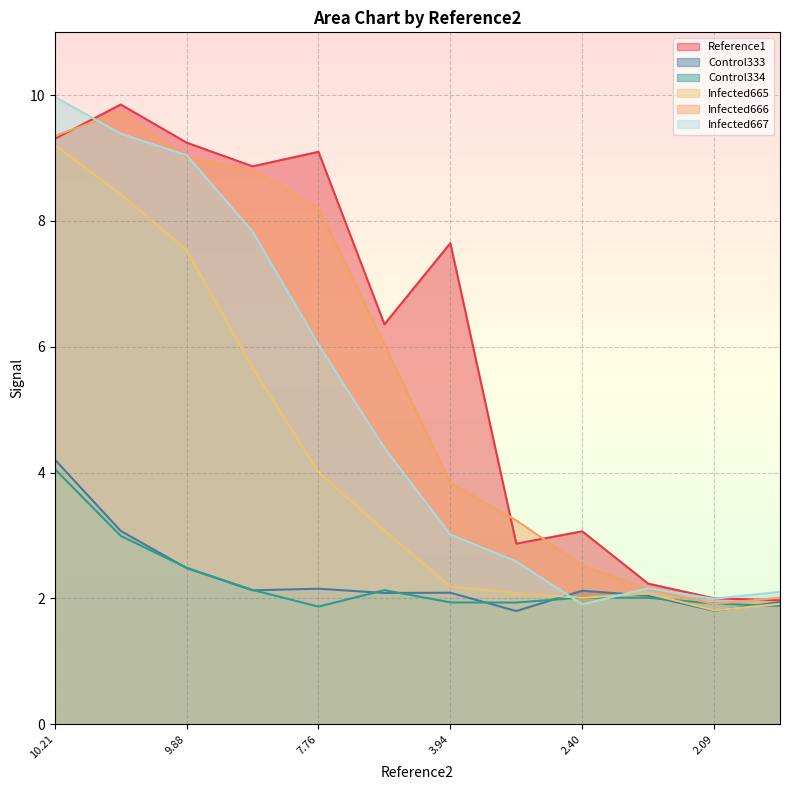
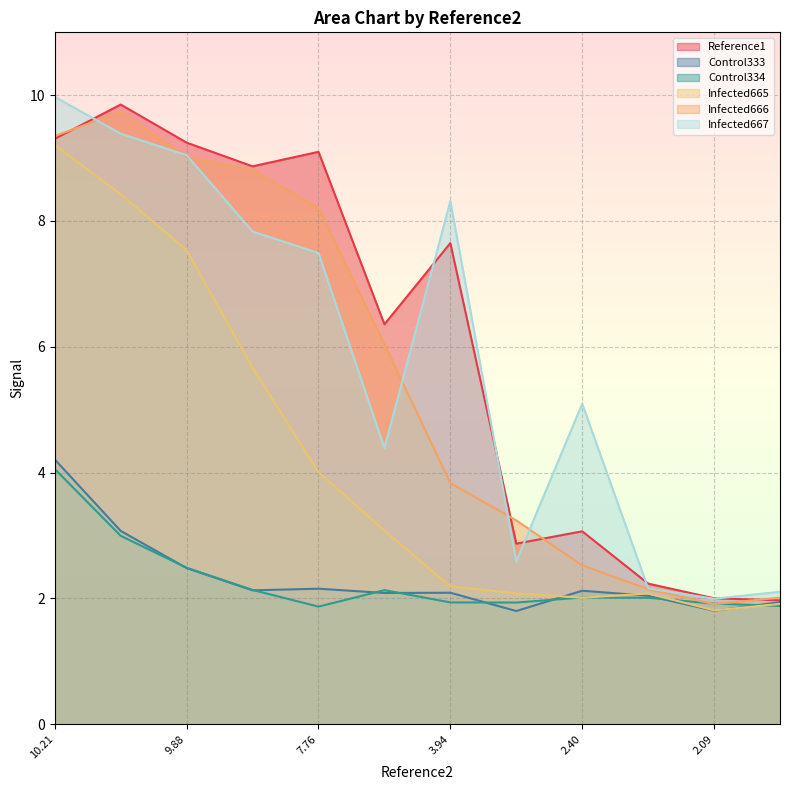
Infected667, 7.76: 6.0 -> 7.5
Infected667, 3.94: 3.0 -> 8.3
Infected667, 2.40: 1.9 -> 5.1
